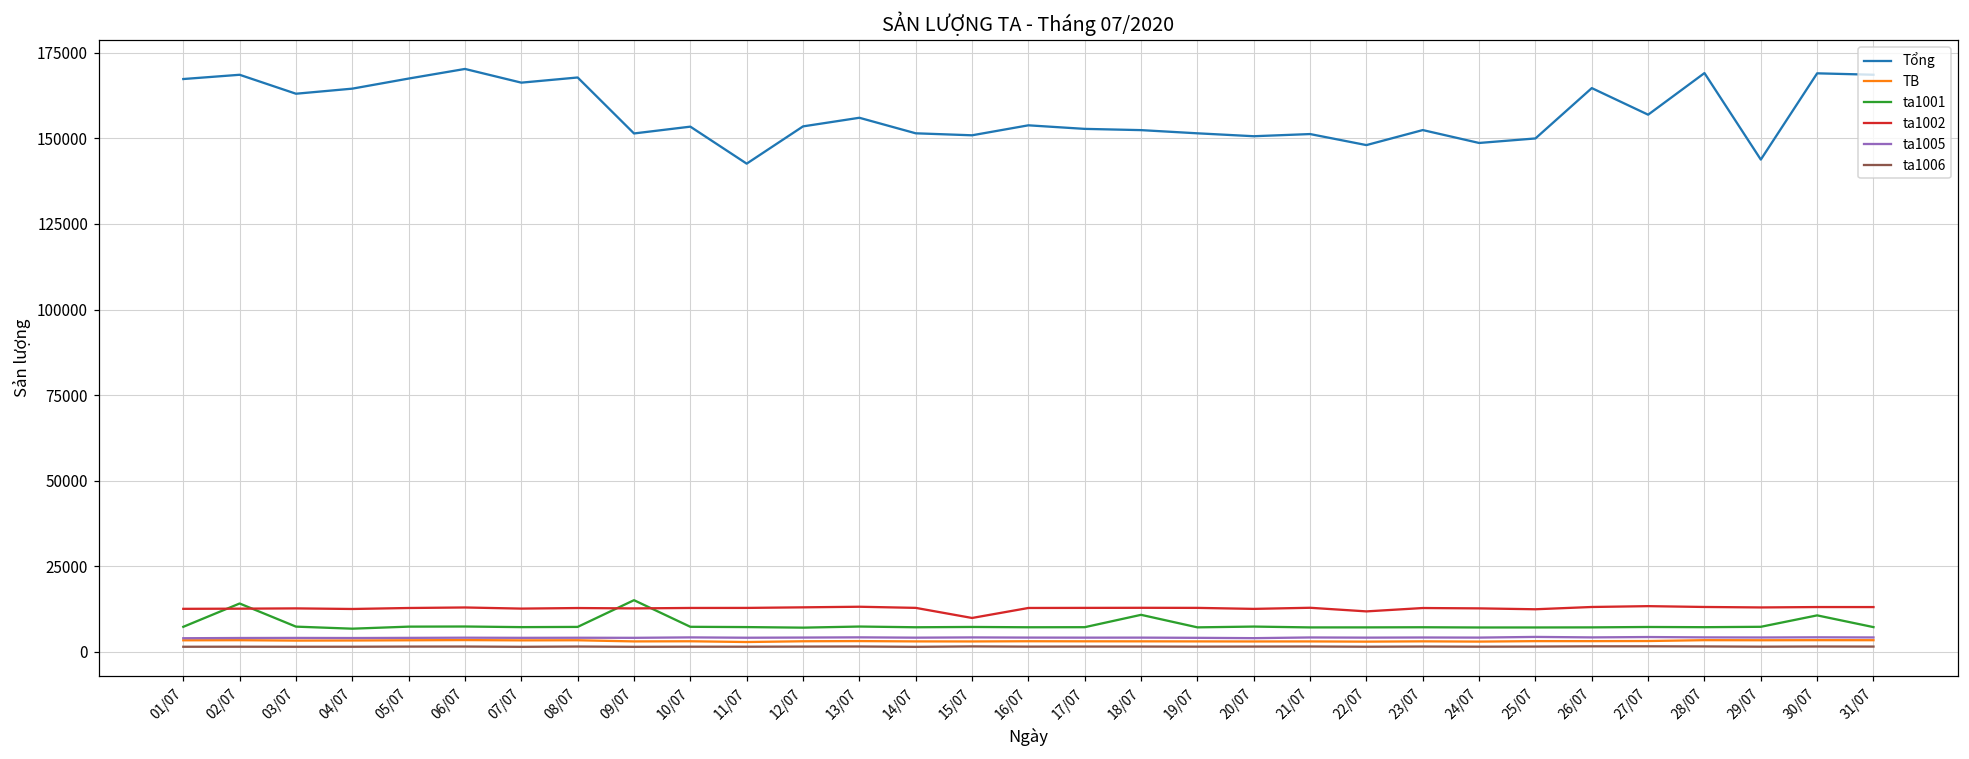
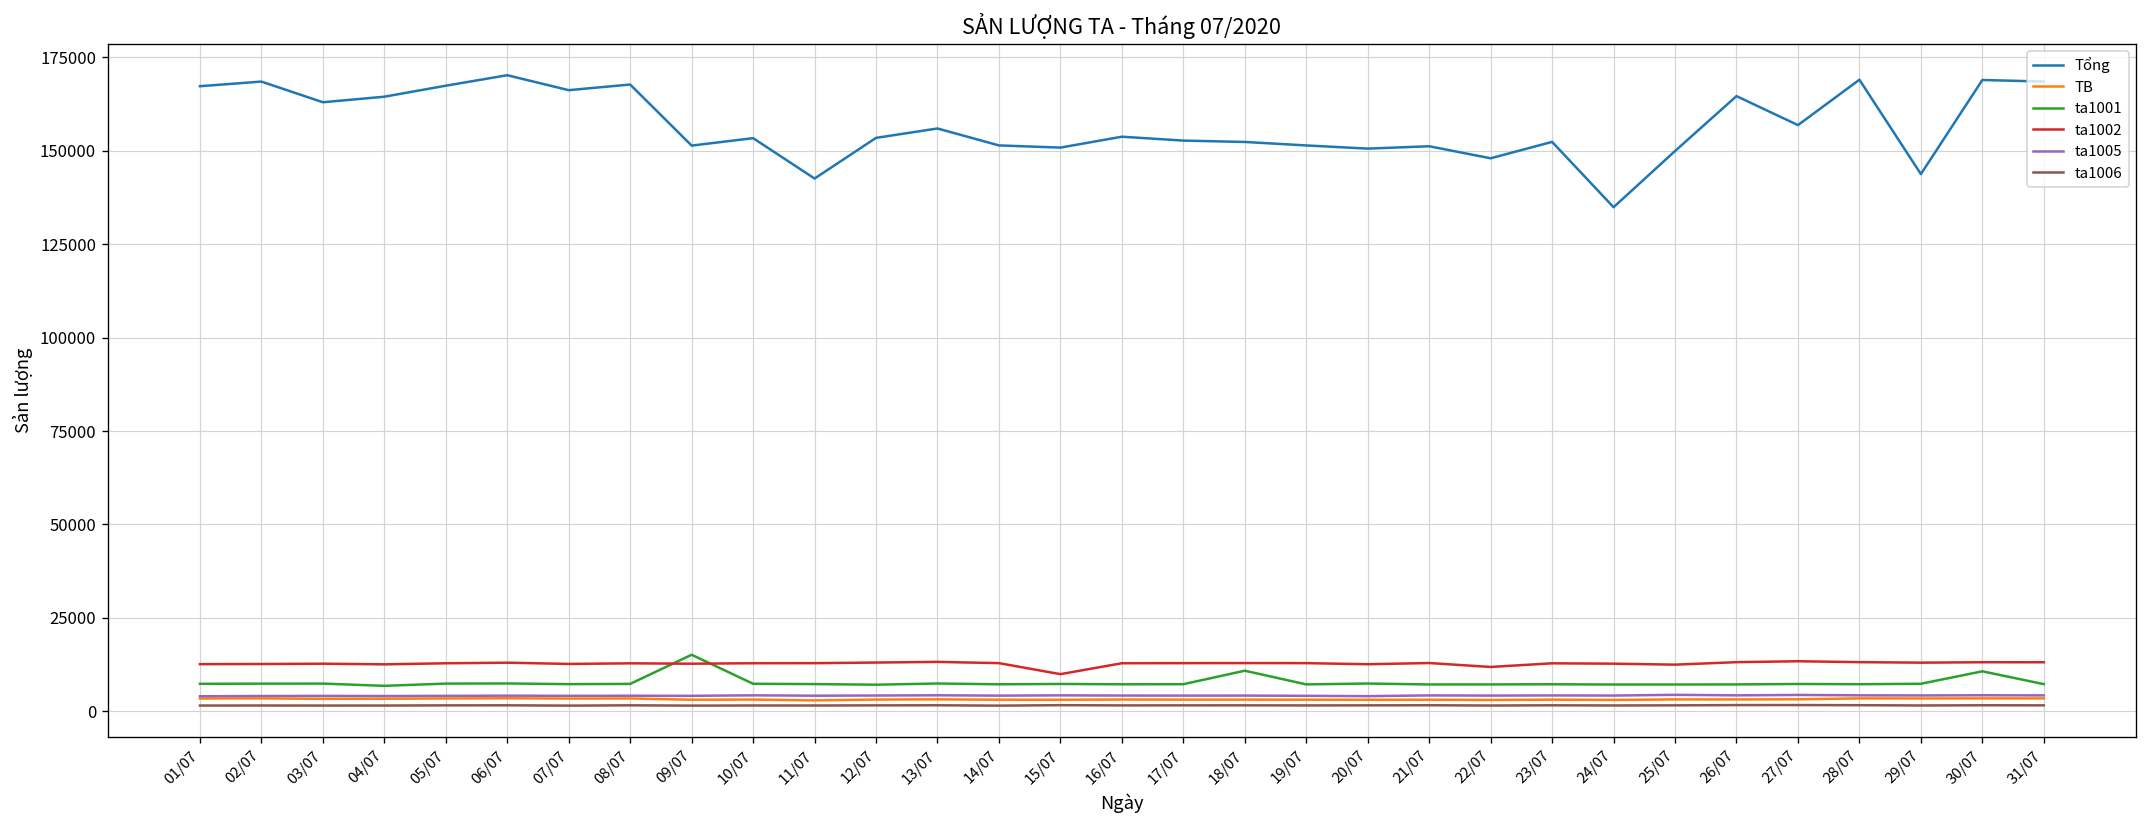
ta1001, 02/07: 14000 -> 7000
Tổng, 24/07: 149000 -> 135000
